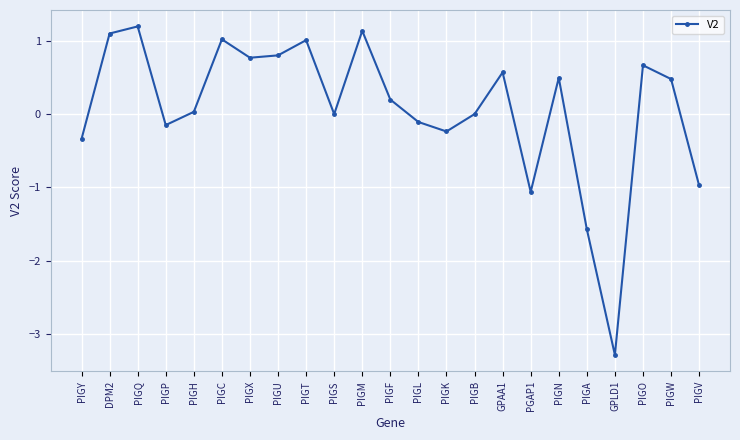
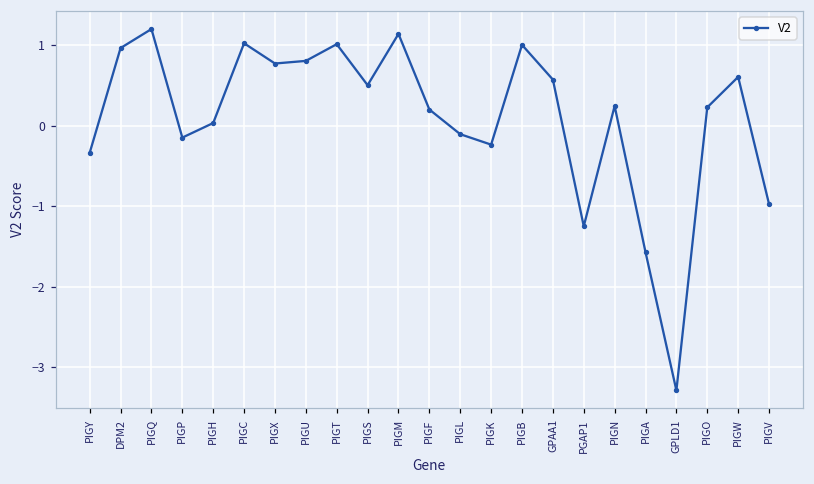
DPM2: 1.1 -> 1.0
PIGS: 0.0 -> 0.5
PIGB: 0 -> 1
PGAP1: -1.1 -> -1.2
PIGN: 0.5 -> 0.2
PIGO: 0.7 -> 0.2
PIGW: 0.5 -> 0.6
